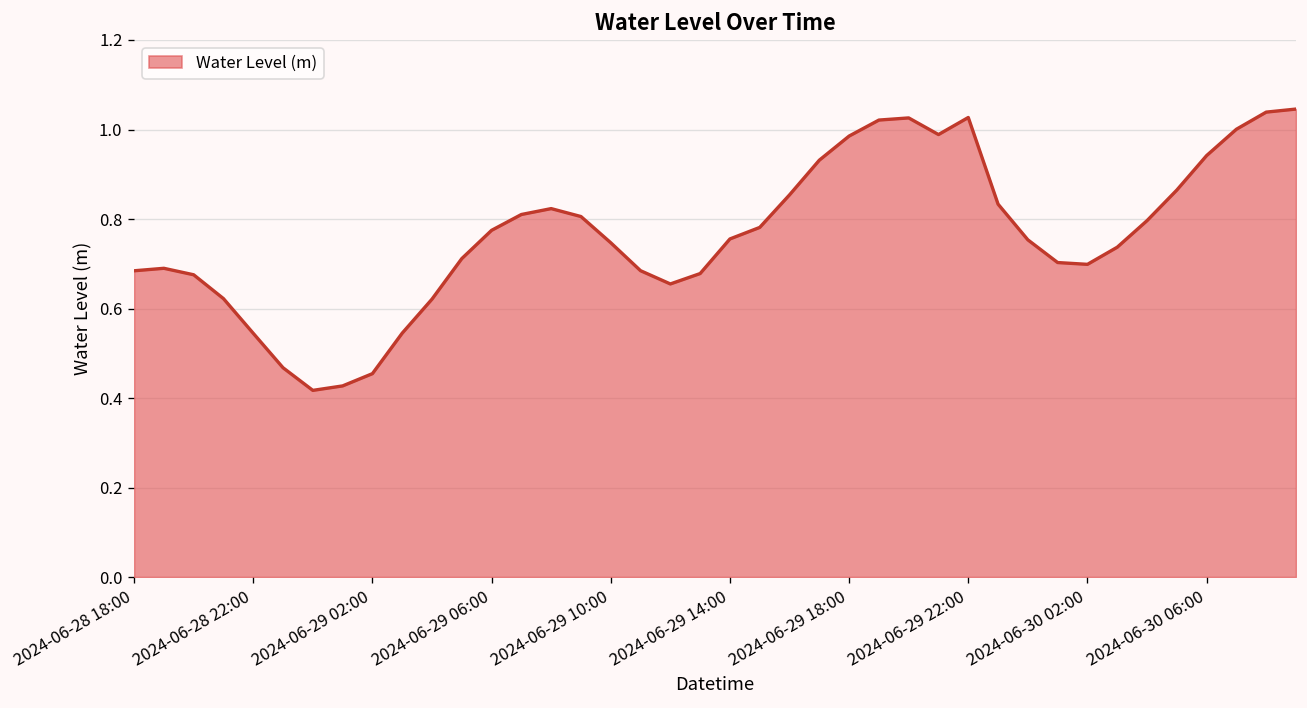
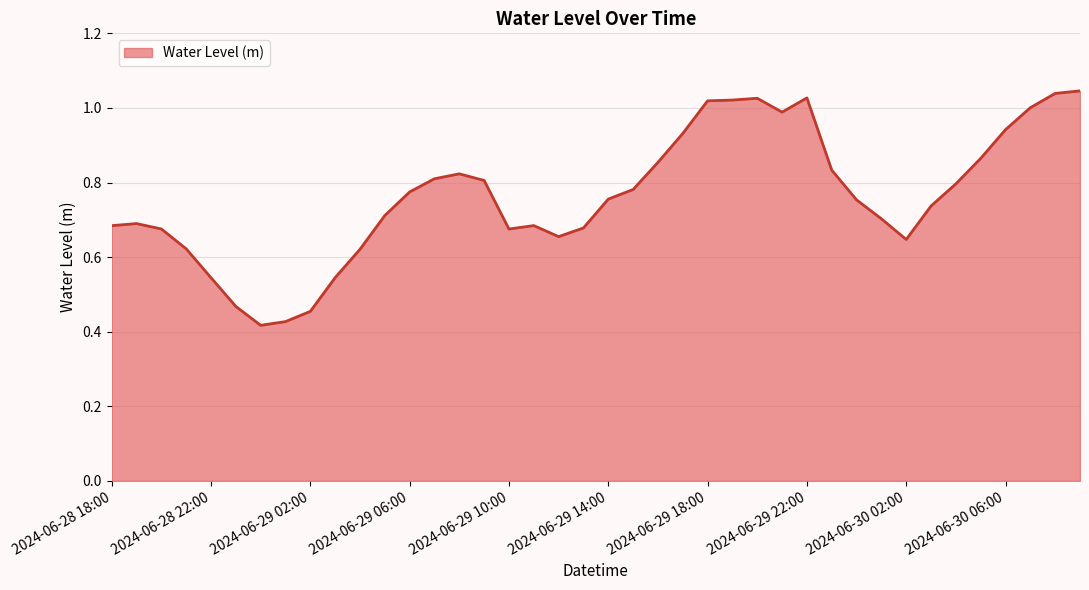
2024-06-29 10:00: 0.75 -> 0.68
2024-06-29 18:00: 0.99 -> 1.02
2024-06-30 02:00: 0.70 -> 0.65
